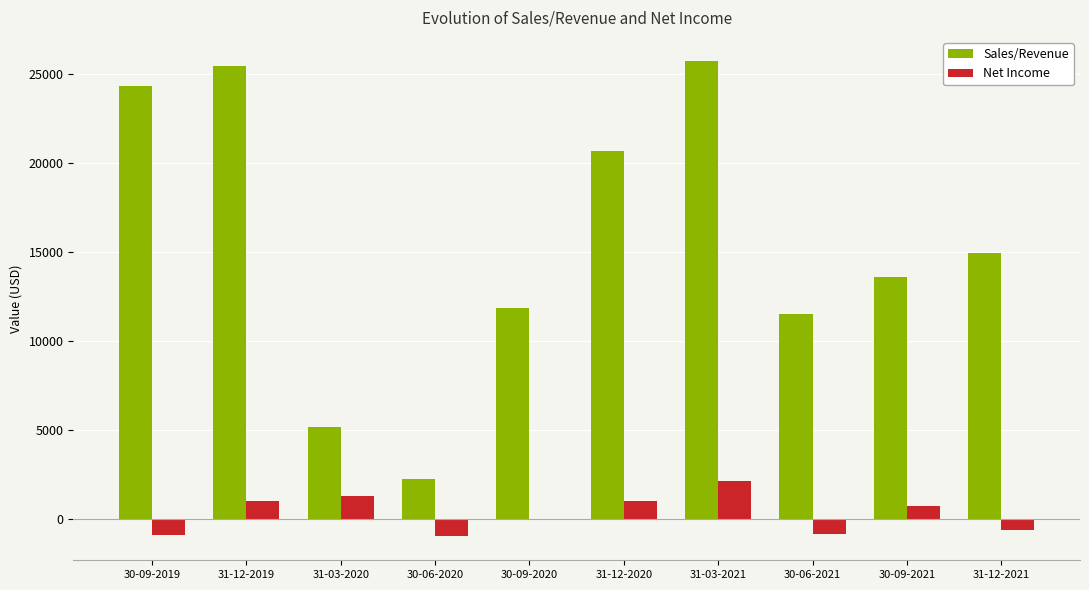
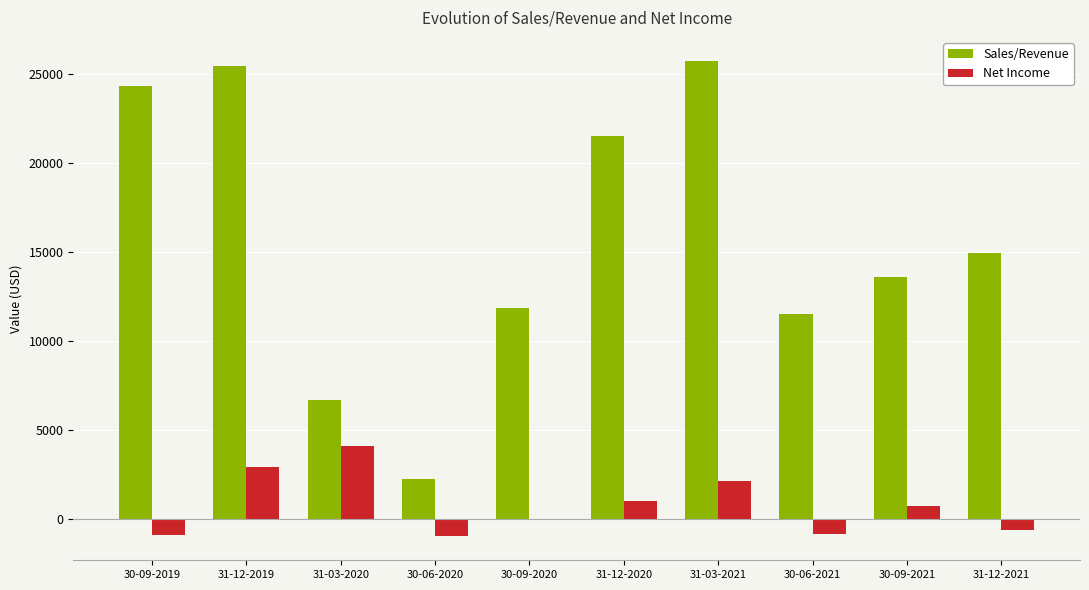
Net Income, 31-12-2019: 1000 -> 2900
Sales/Revenue, 31-03-2020: 5200 -> 6700
Net Income, 31-03-2020: 1300 -> 4100
Sales/Revenue, 31-12-2020: 20700 -> 21500
